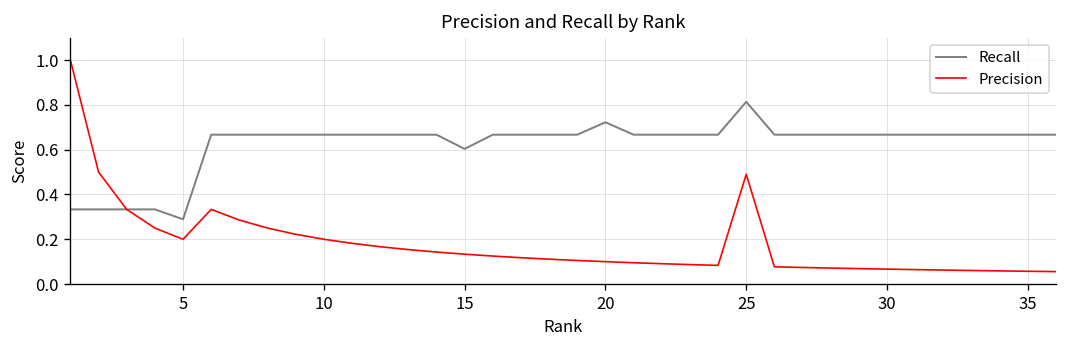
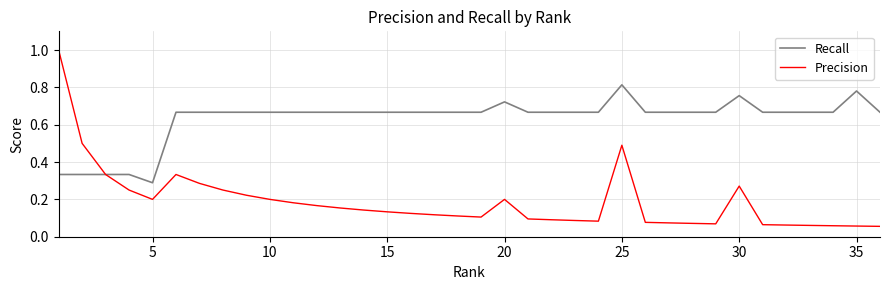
Recall, 15: 0.60 -> 0.67
Precision, 20: 0.1 -> 0.2
Recall, 30: 0.67 -> 0.76
Precision, 30: 0.07 -> 0.27
Recall, 35: 0.67 -> 0.78
